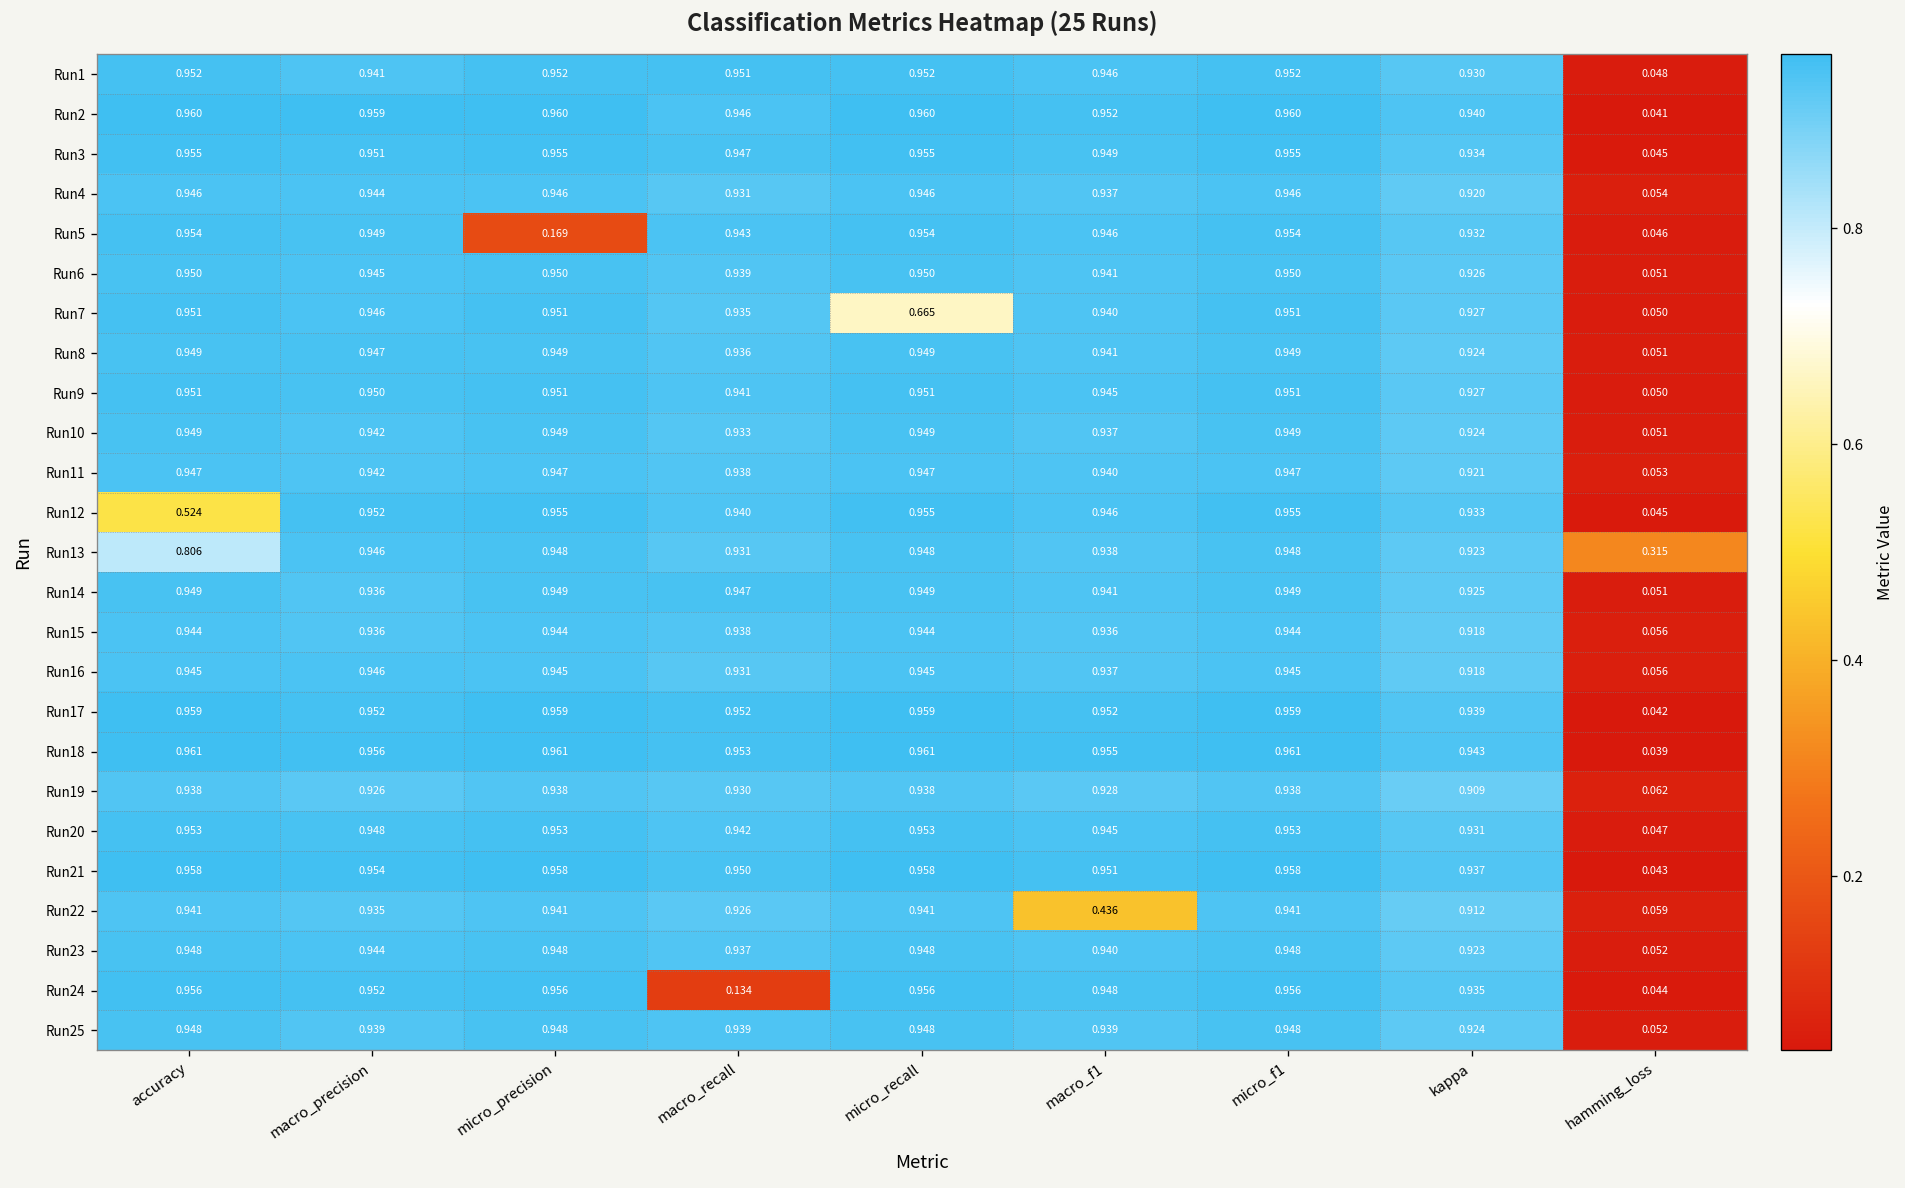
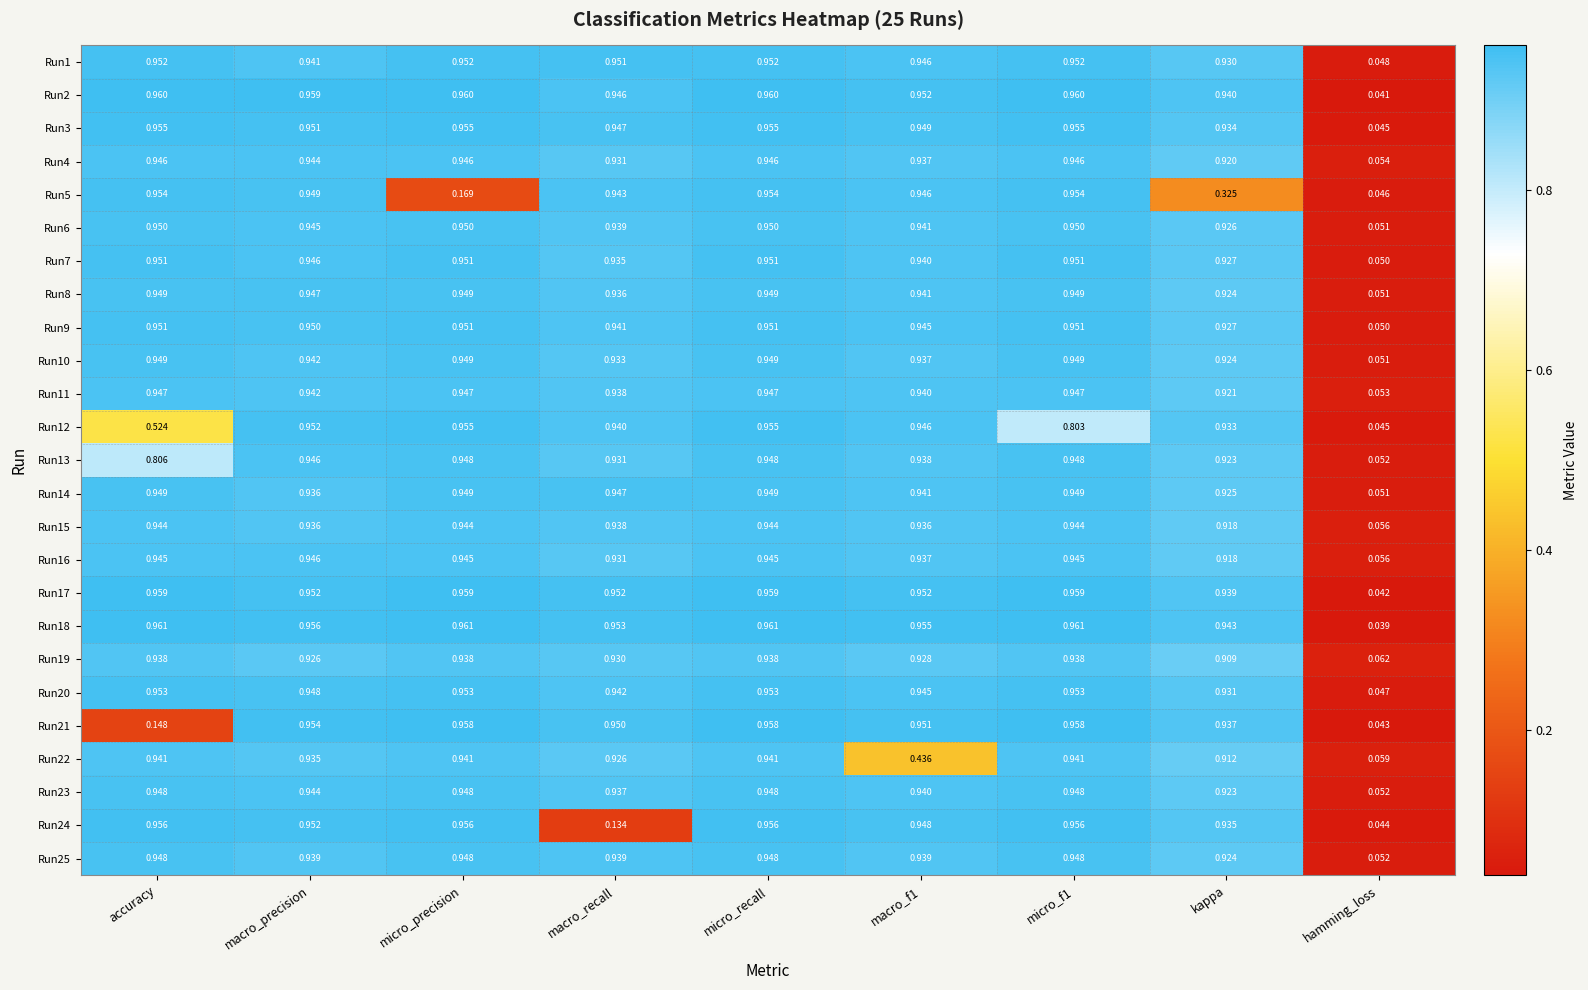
Run5, kappa: 0.932 -> 0.325
Run7, micro_recall: 0.665 -> 0.951
Run12, micro_f1: 0.955 -> 0.803
Run13, hamming_loss: 0.315 -> 0.052
Run21, accuracy: 0.958 -> 0.148
